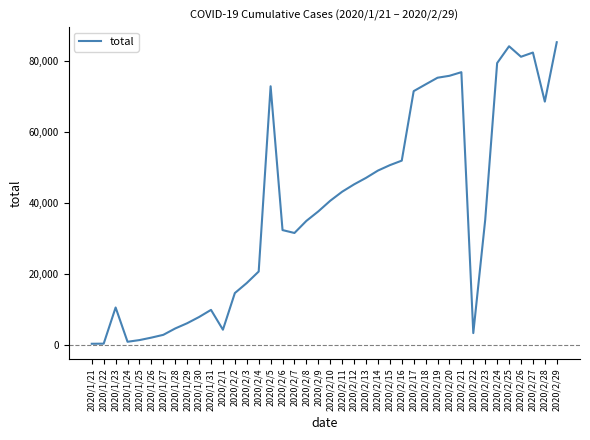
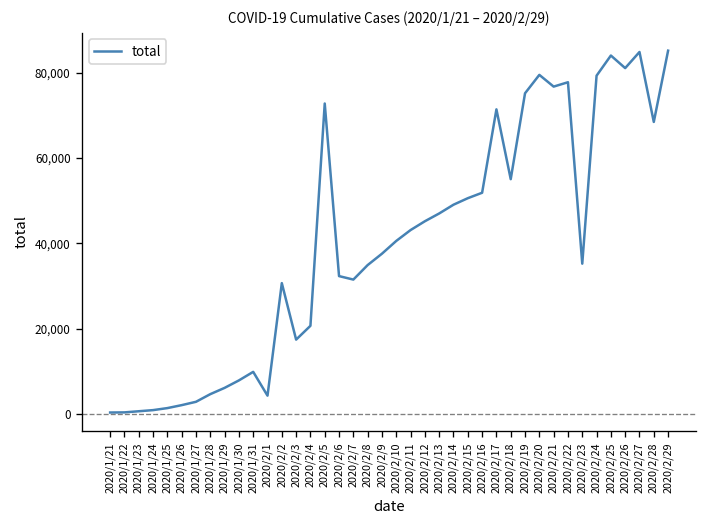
2020/1/23: 10,000 -> 1,000
2020/2/2: 15,000 -> 31,000
2020/2/18: 73,000 -> 55,000
2020/2/20: 76,000 -> 80,000
2020/2/22: 3,000 -> 78,000
2020/2/27: 82,000 -> 85,000
